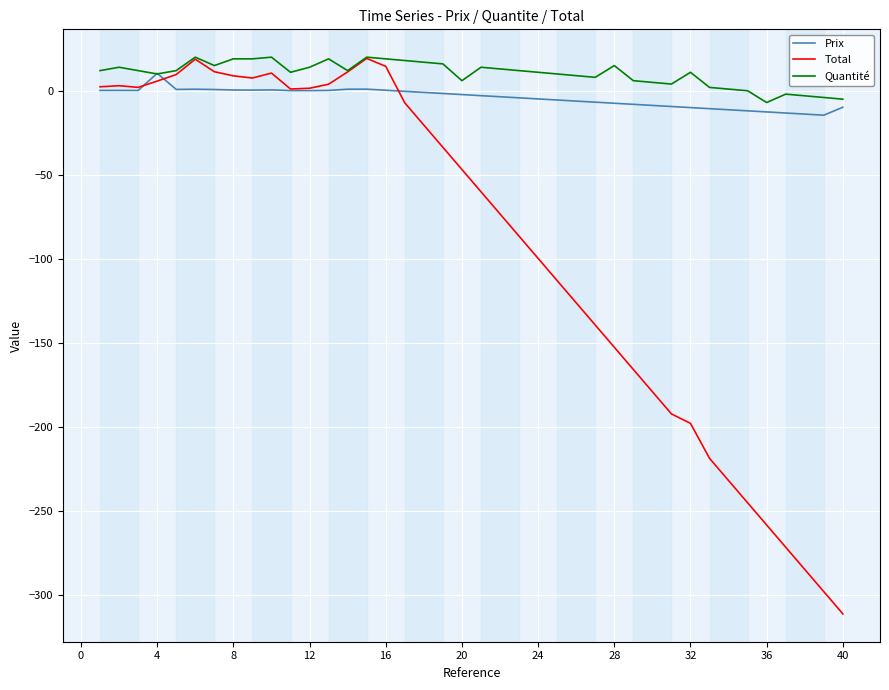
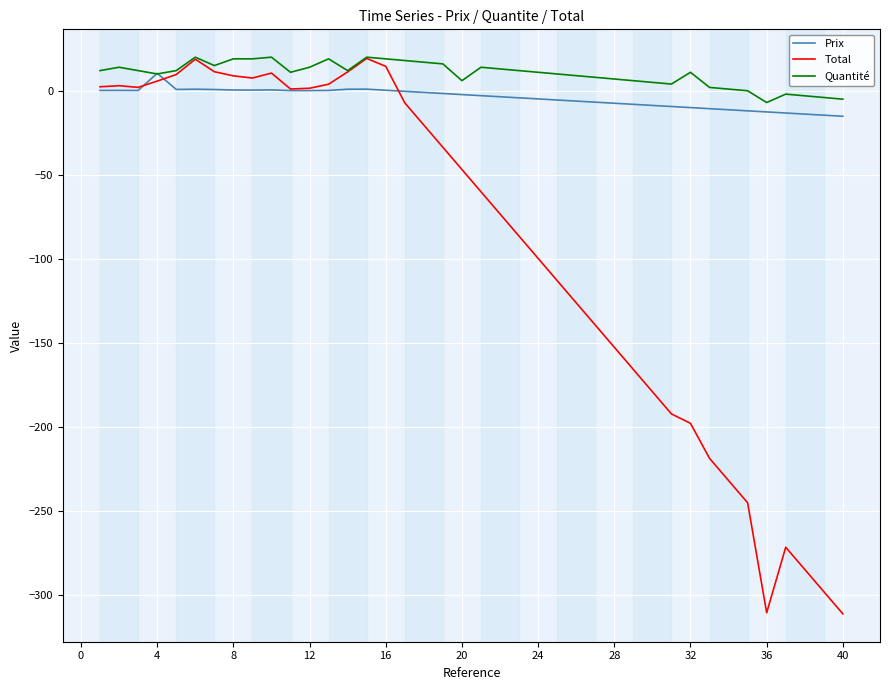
Quantité, 28: 15 -> 7
Total, 36: -258 -> -311
Prix, 40: -10 -> -15
